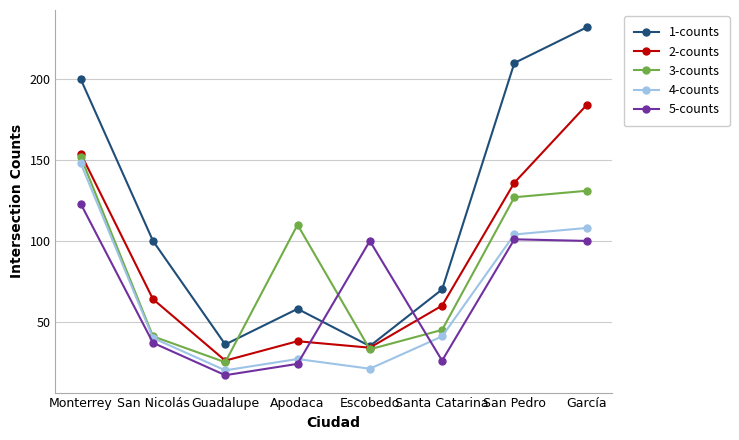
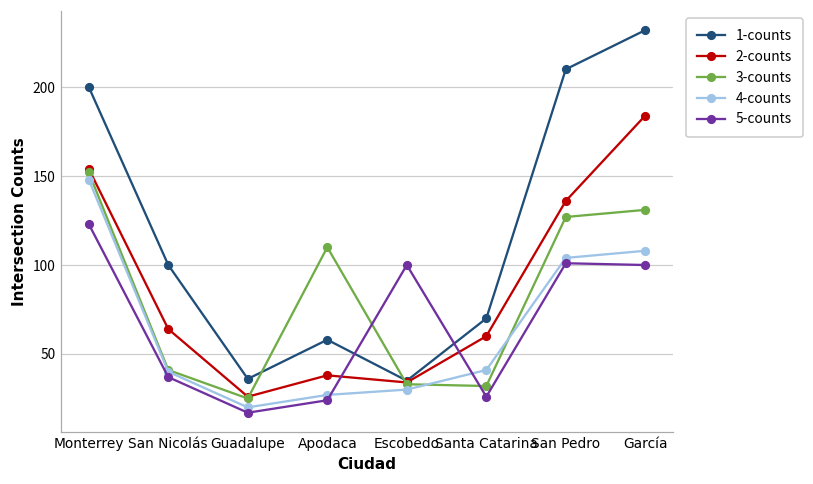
4-counts, Escobedo: 21 -> 30
3-counts, Santa Catarina: 45 -> 32
